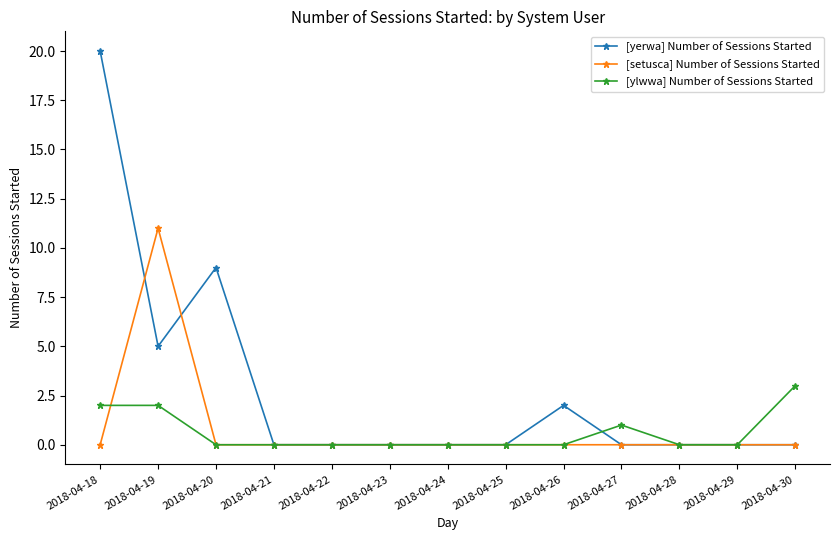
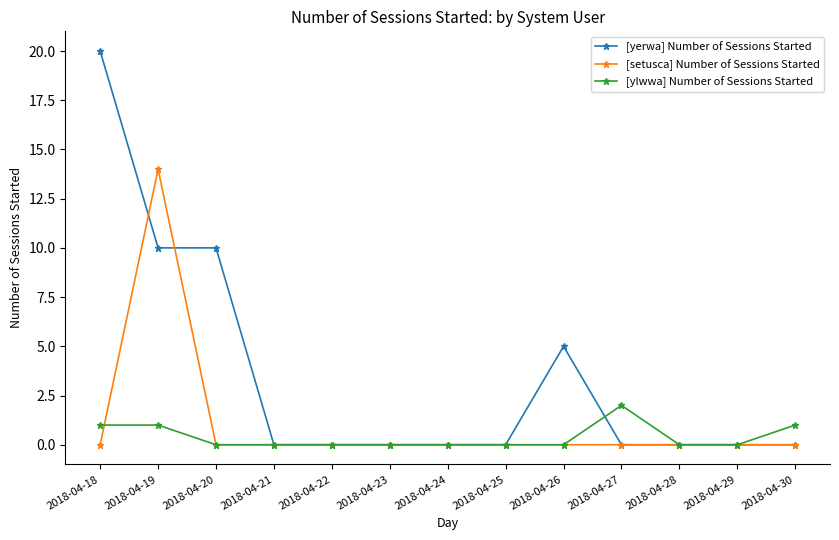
[ylwwa] Number of Sessions Started, 2018-04-18: 2 -> 1
[yerwa] Number of Sessions Started, 2018-04-19: 5 -> 10
[setusca] Number of Sessions Started, 2018-04-19: 11 -> 14
[ylwwa] Number of Sessions Started, 2018-04-19: 2 -> 1
[yerwa] Number of Sessions Started, 2018-04-20: 9 -> 10
[yerwa] Number of Sessions Started, 2018-04-26: 2 -> 5
[ylwwa] Number of Sessions Started, 2018-04-27: 1 -> 2
[ylwwa] Number of Sessions Started, 2018-04-30: 3 -> 1
